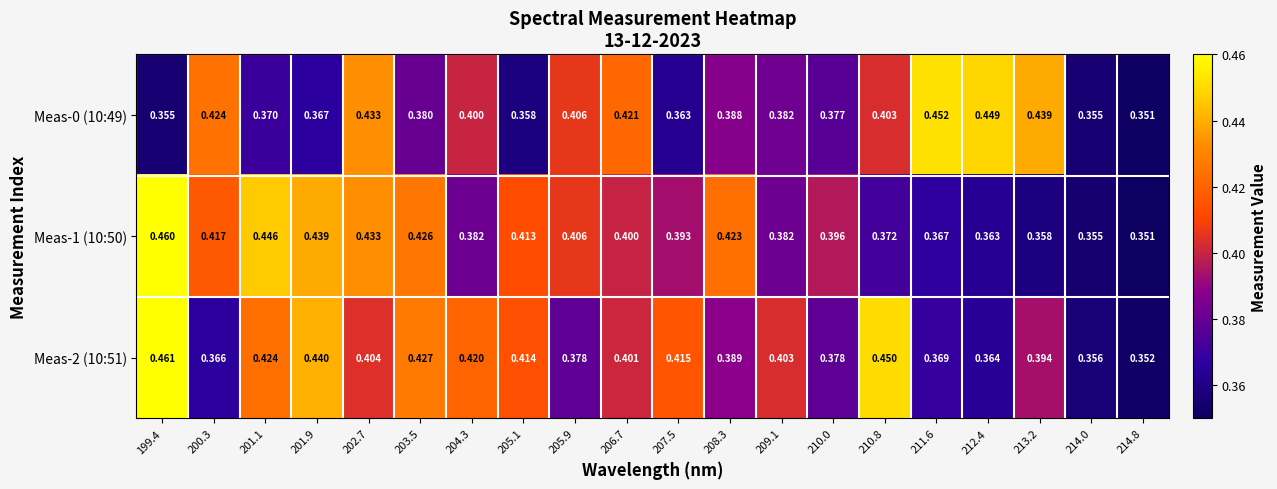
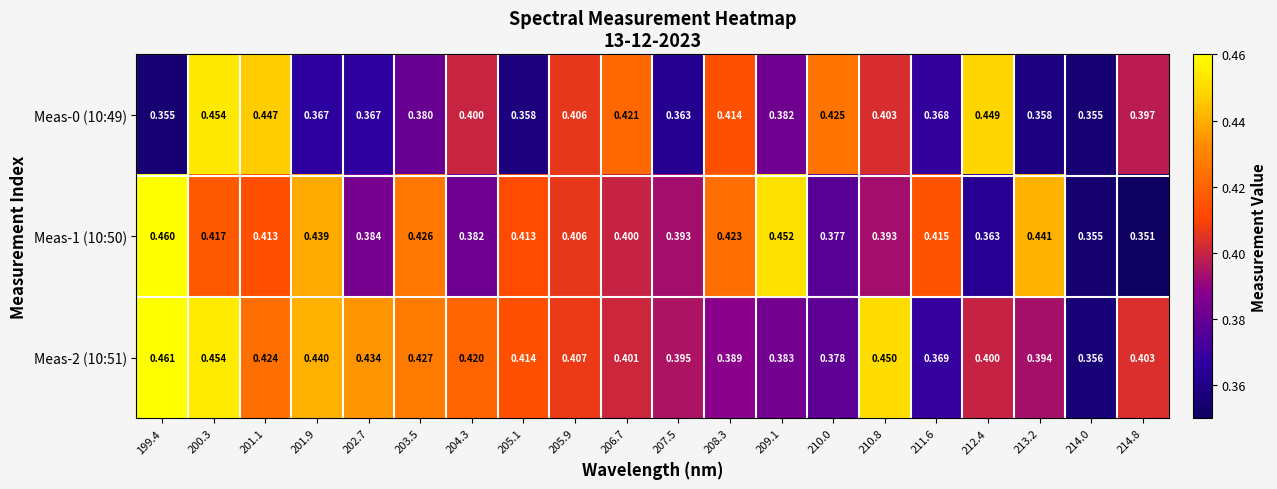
Meas-0 (10:49), 200.3: 0.424 -> 0.454
Meas-0 (10:49), 201.1: 0.370 -> 0.447
Meas-0 (10:49), 202.7: 0.433 -> 0.367
Meas-0 (10:49), 208.3: 0.388 -> 0.414
Meas-0 (10:49), 210.0: 0.377 -> 0.425
Meas-0 (10:49), 211.6: 0.452 -> 0.368
Meas-0 (10:49), 213.2: 0.439 -> 0.358
Meas-0 (10:49), 214.8: 0.351 -> 0.397
Meas-1 (10:50), 201.1: 0.446 -> 0.413
Meas-1 (10:50), 202.7: 0.433 -> 0.384
Meas-1 (10:50), 209.1: 0.382 -> 0.452
Meas-1 (10:50), 210.0: 0.396 -> 0.377
Meas-1 (10:50), 210.8: 0.372 -> 0.393
Meas-1 (10:50), 211.6: 0.367 -> 0.415
Meas-1 (10:50), 213.2: 0.358 -> 0.441
Meas-2 (10:51), 200.3: 0.366 -> 0.454
Meas-2 (10:51), 202.7: 0.404 -> 0.434
Meas-2 (10:51), 205.9: 0.378 -> 0.407
Meas-2 (10:51), 207.5: 0.415 -> 0.395
Meas-2 (10:51), 209.1: 0.403 -> 0.383
Meas-2 (10:51), 212.4: 0.364 -> 0.400
Meas-2 (10:51), 214.8: 0.352 -> 0.403
